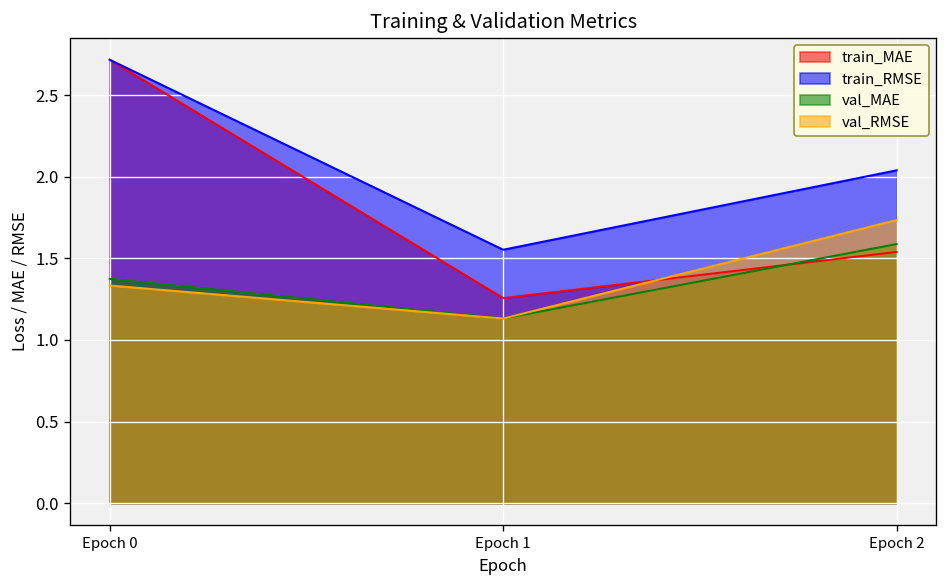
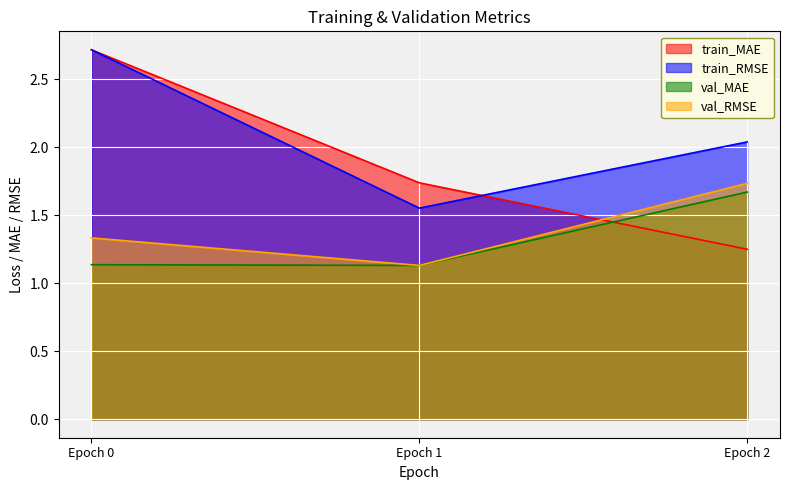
val_MAE, Epoch 0: 1.37 -> 1.14
train_MAE, Epoch 1: 1.26 -> 1.74
train_MAE, Epoch 2: 1.54 -> 1.25
val_MAE, Epoch 2: 1.59 -> 1.67
